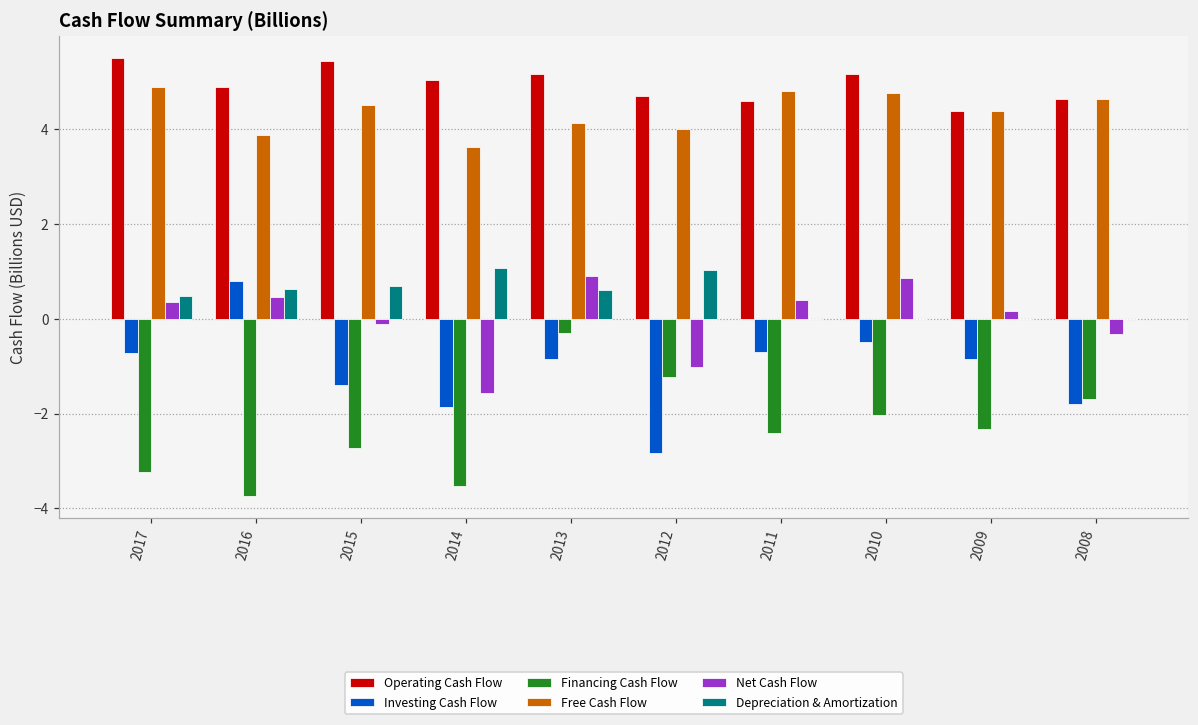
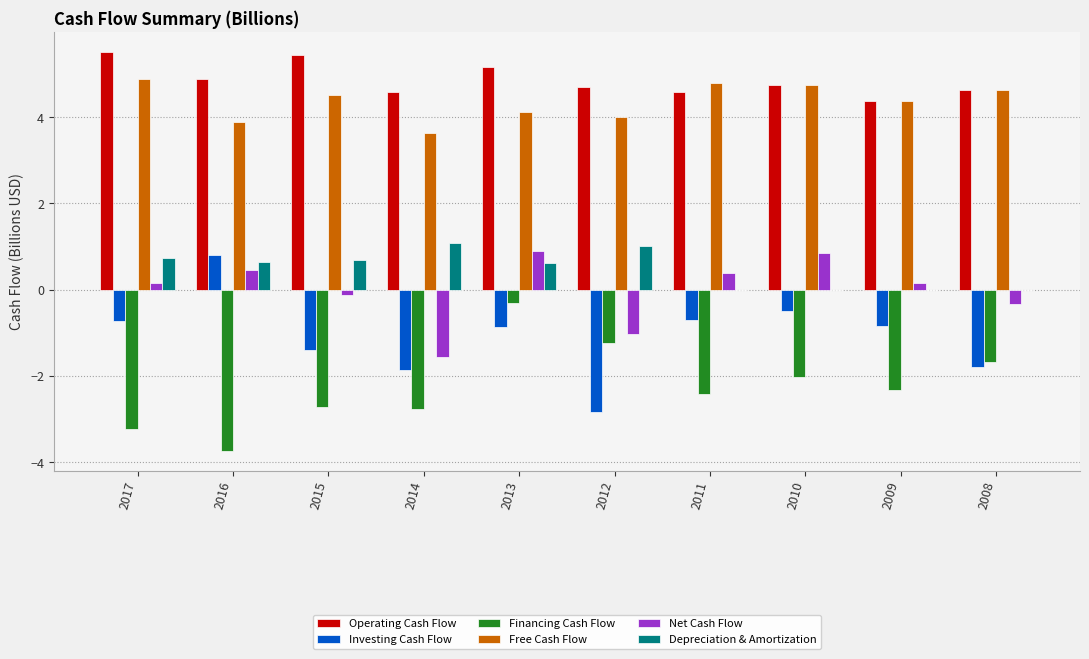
Net Cash Flow, 2017: 0.4 -> 0.2
Depreciation & Amortization, 2017: 0.5 -> 0.7
Operating Cash Flow, 2014: 5.0 -> 4.6
Financing Cash Flow, 2014: -3.5 -> -2.8
Operating Cash Flow, 2010: 5.2 -> 4.8
